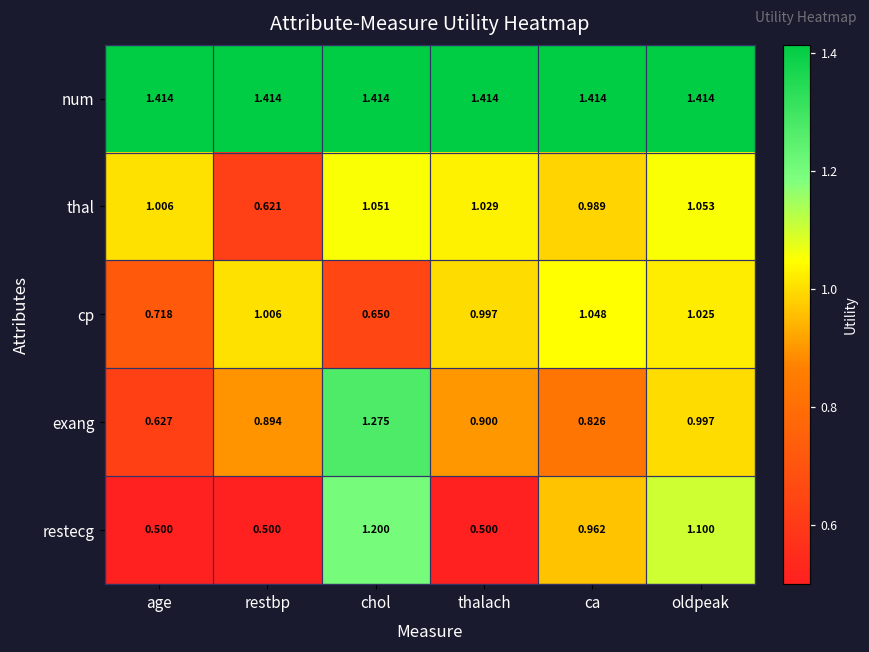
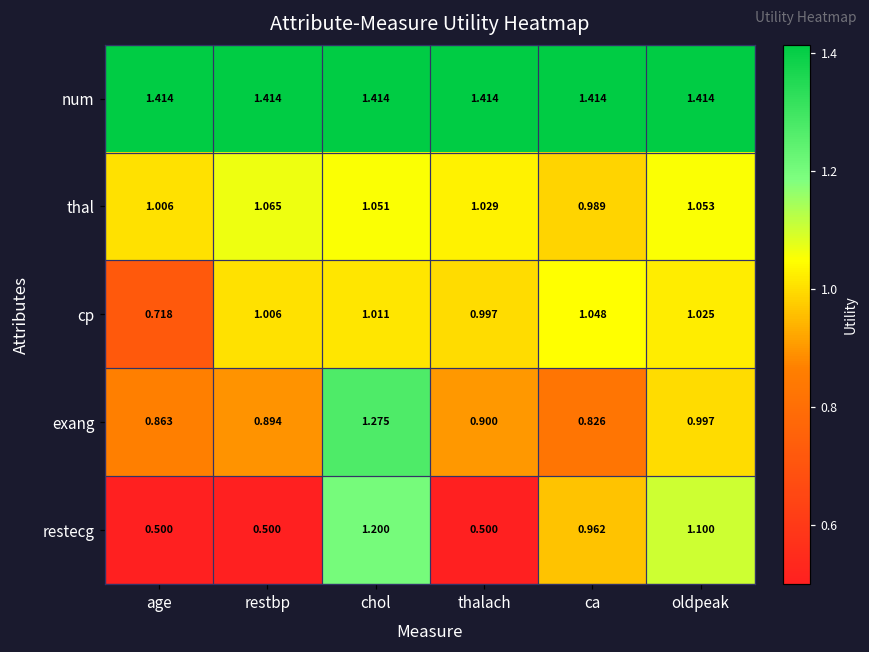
thal, restbp: 0.621 -> 1.065
cp, chol: 0.650 -> 1.011
exang, age: 0.627 -> 0.863
